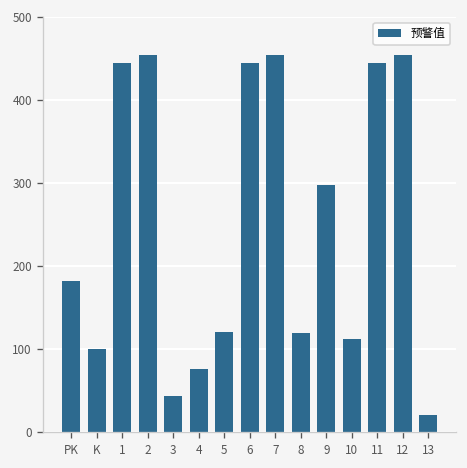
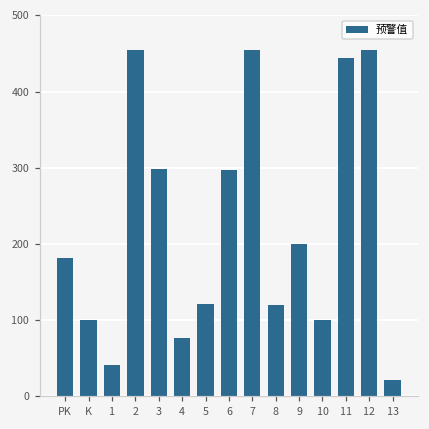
1: 440 -> 40
3: 40 -> 300
6: 440 -> 300
9: 300 -> 200
10: 110 -> 100
